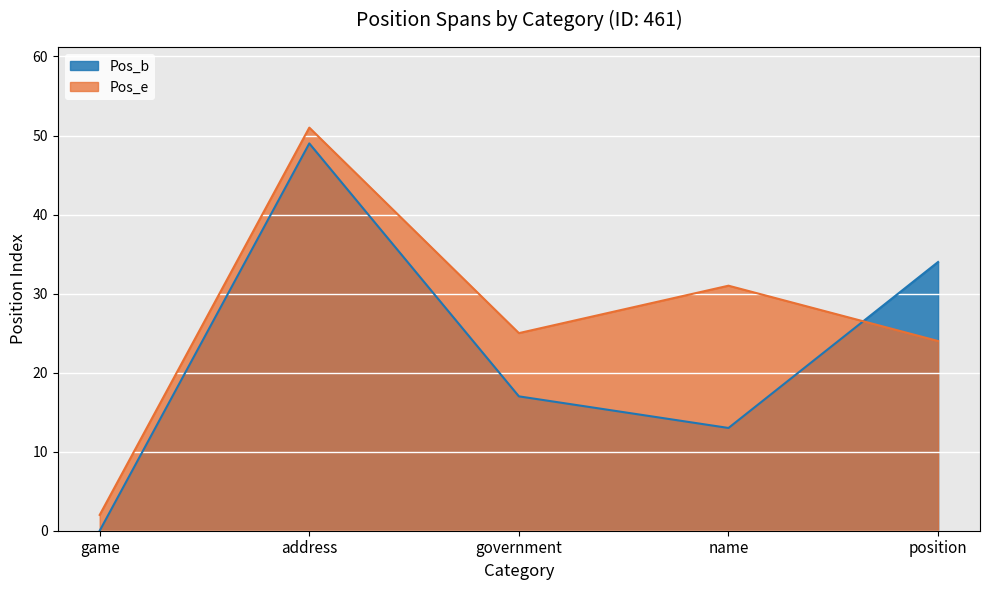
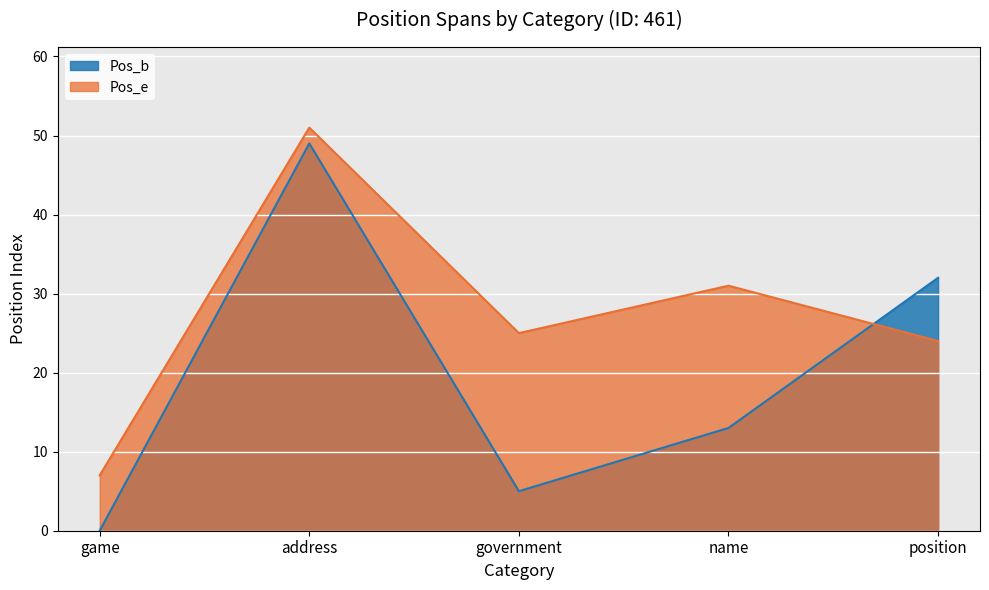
Pos_e, game: 2 -> 7
Pos_b, government: 17 -> 5
Pos_b, position: 34 -> 32
